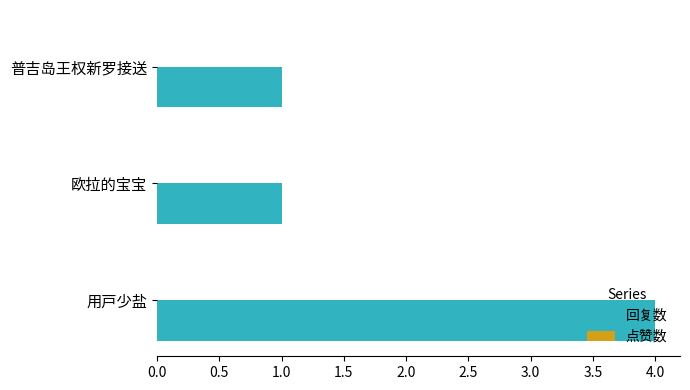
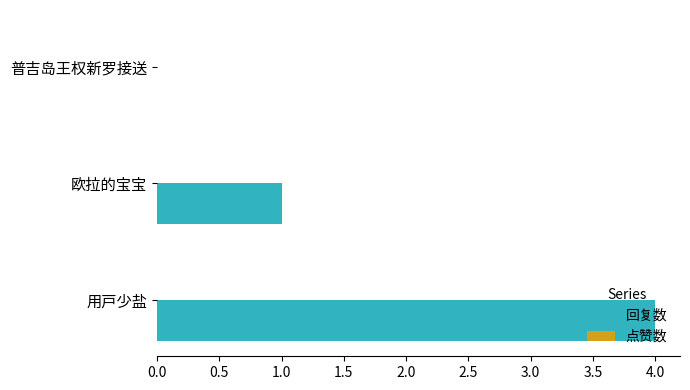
回复数, 普吉岛王权新罗接送: 1 -> 0
